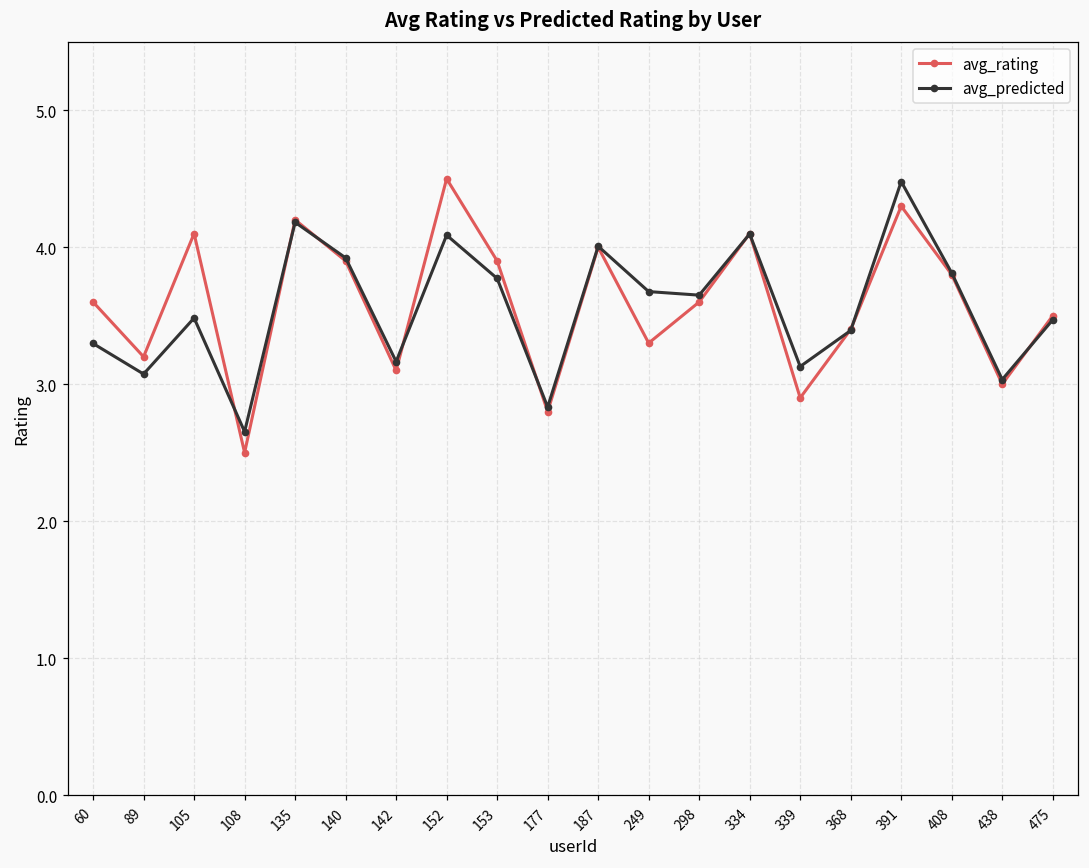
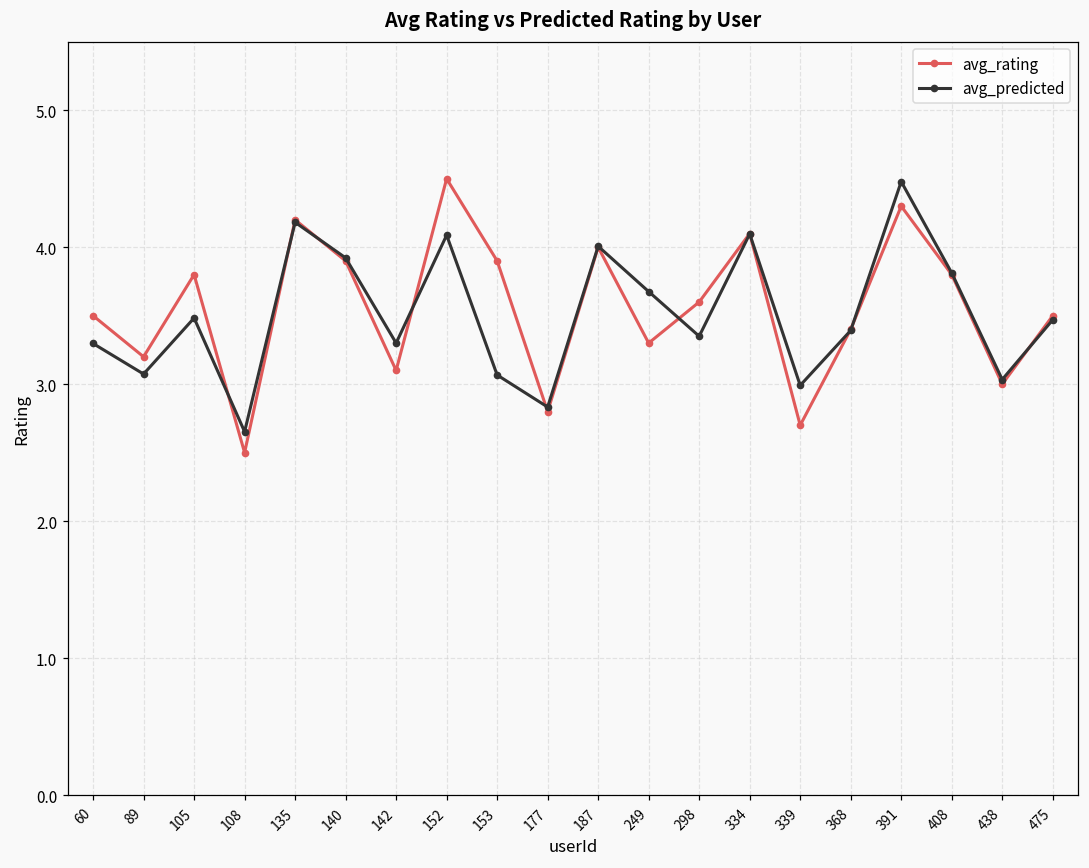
avg_rating, 60: 3.6 -> 3.5
avg_rating, 105: 4.1 -> 3.8
avg_predicted, 142: 3.17 -> 3.30
avg_predicted, 153: 3.77 -> 3.07
avg_predicted, 298: 3.65 -> 3.35
avg_rating, 339: 2.9 -> 2.7
avg_predicted, 339: 3.13 -> 2.99
